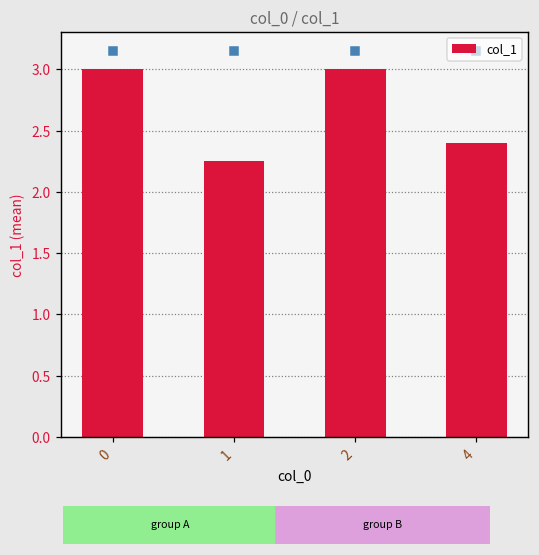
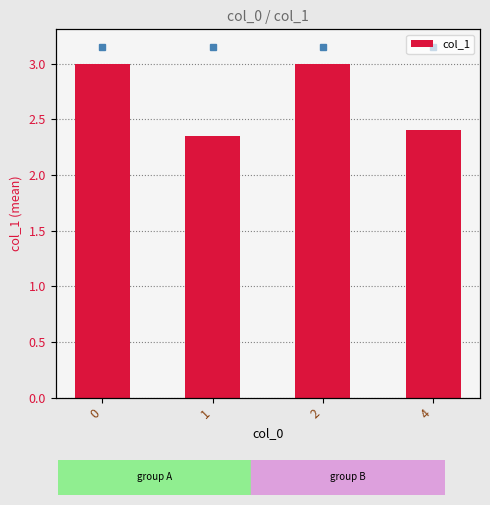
col_1, 1: 2.25 -> 2.35
